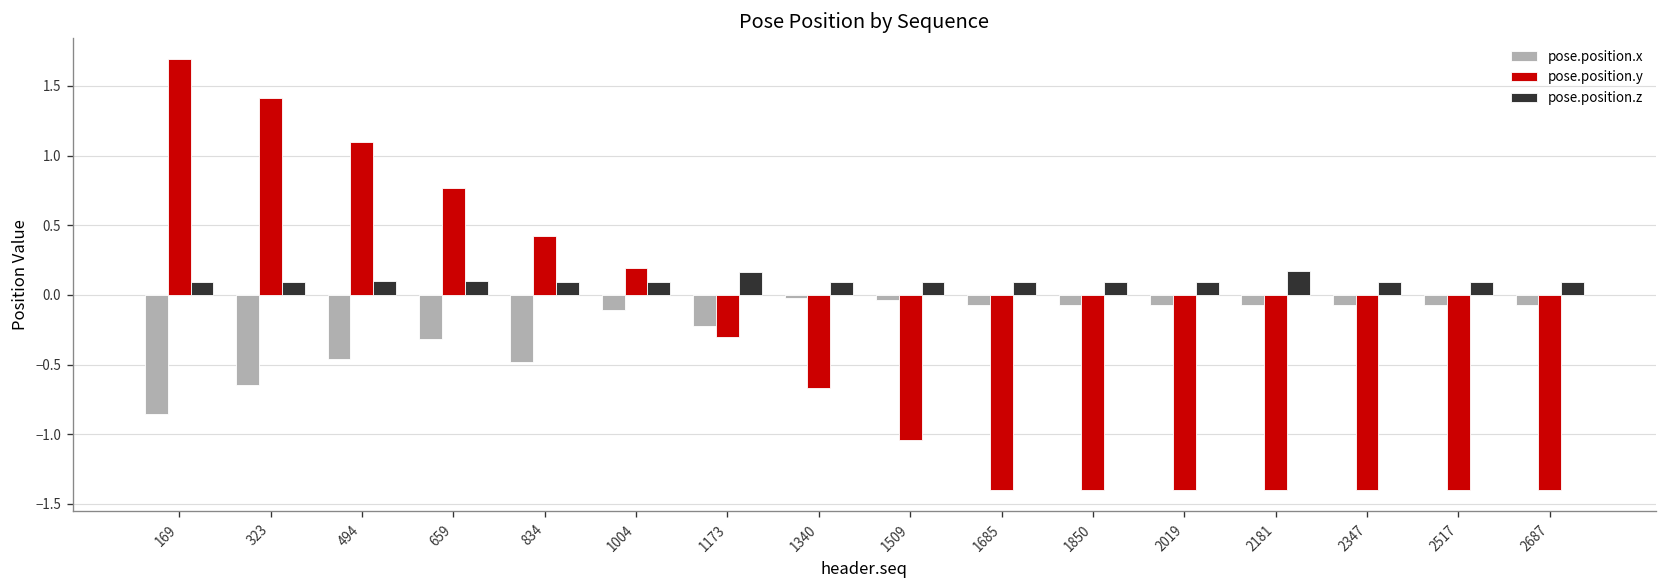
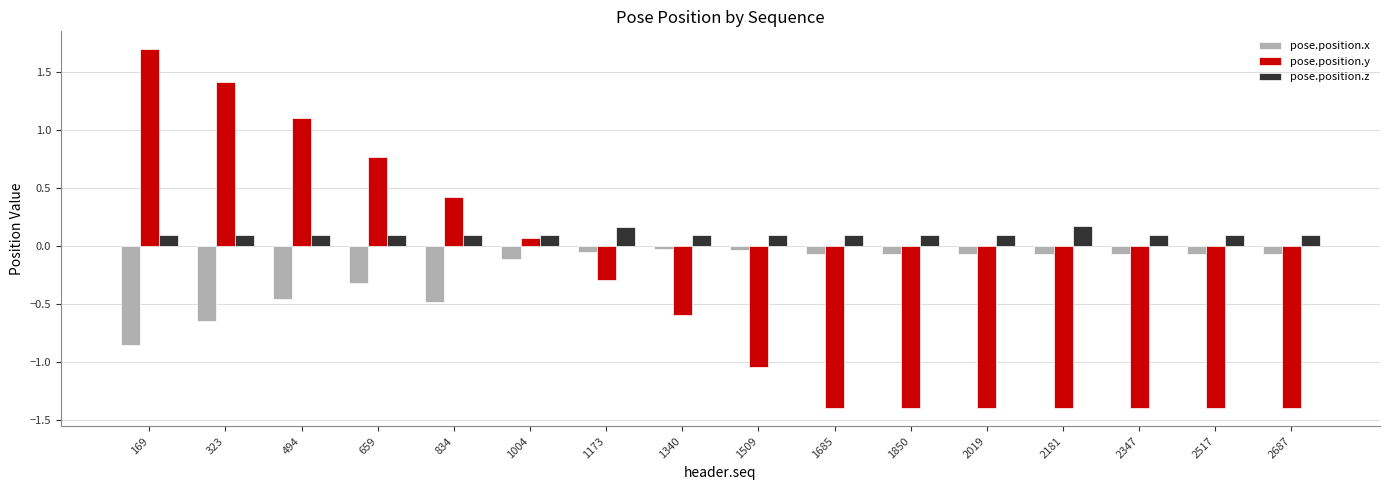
pose.position.y, 1004: 0.19 -> 0.06
pose.position.x, 1173: -0.22 -> -0.05
pose.position.y, 1340: -0.67 -> -0.60
